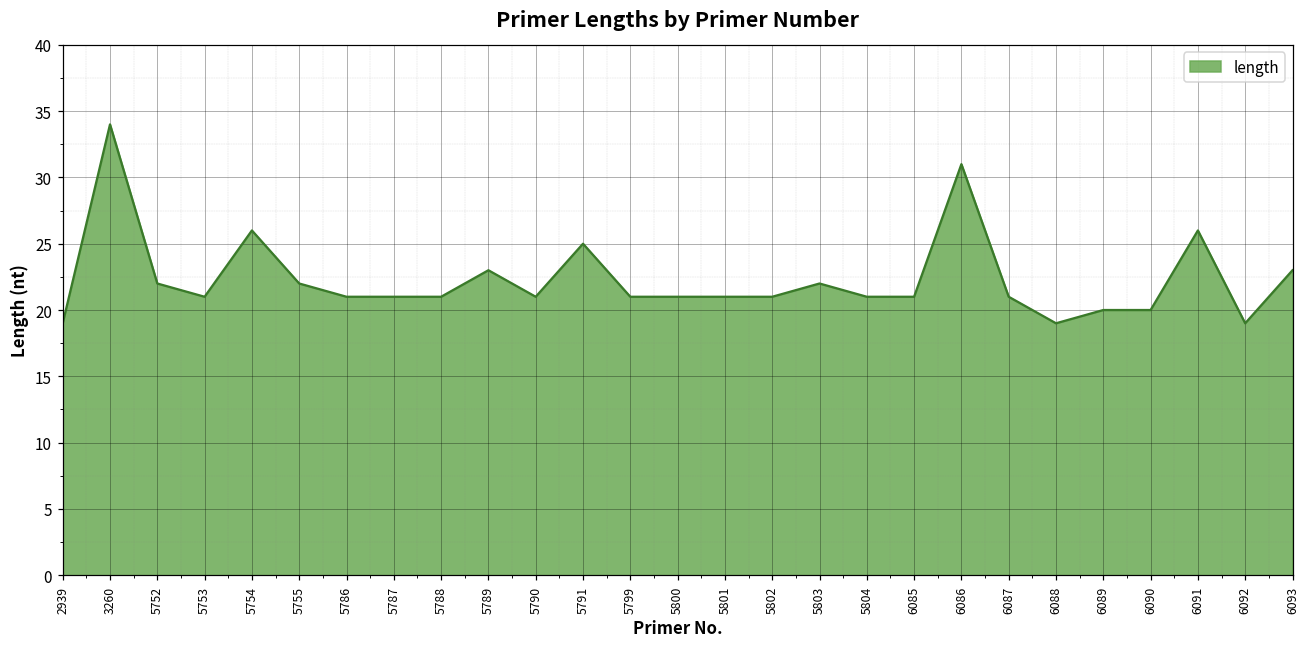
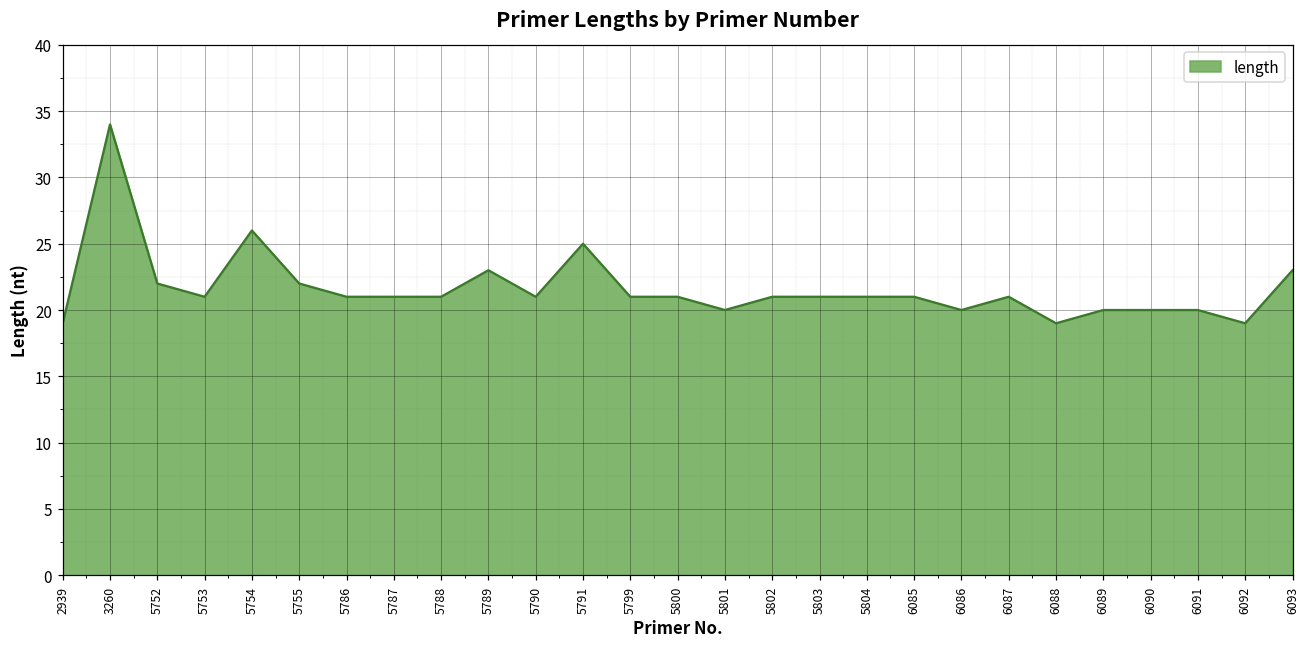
5801: 21 -> 20
5803: 22 -> 21
6086: 31 -> 20
6091: 26 -> 20
